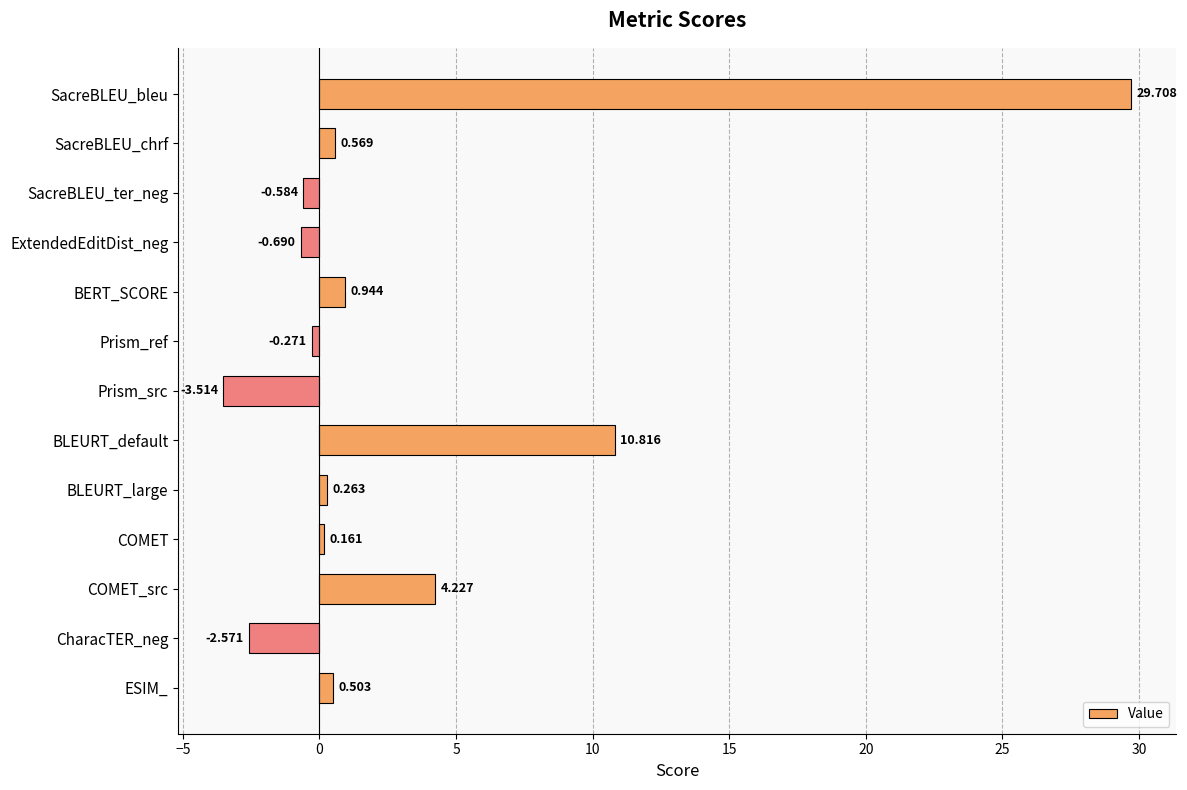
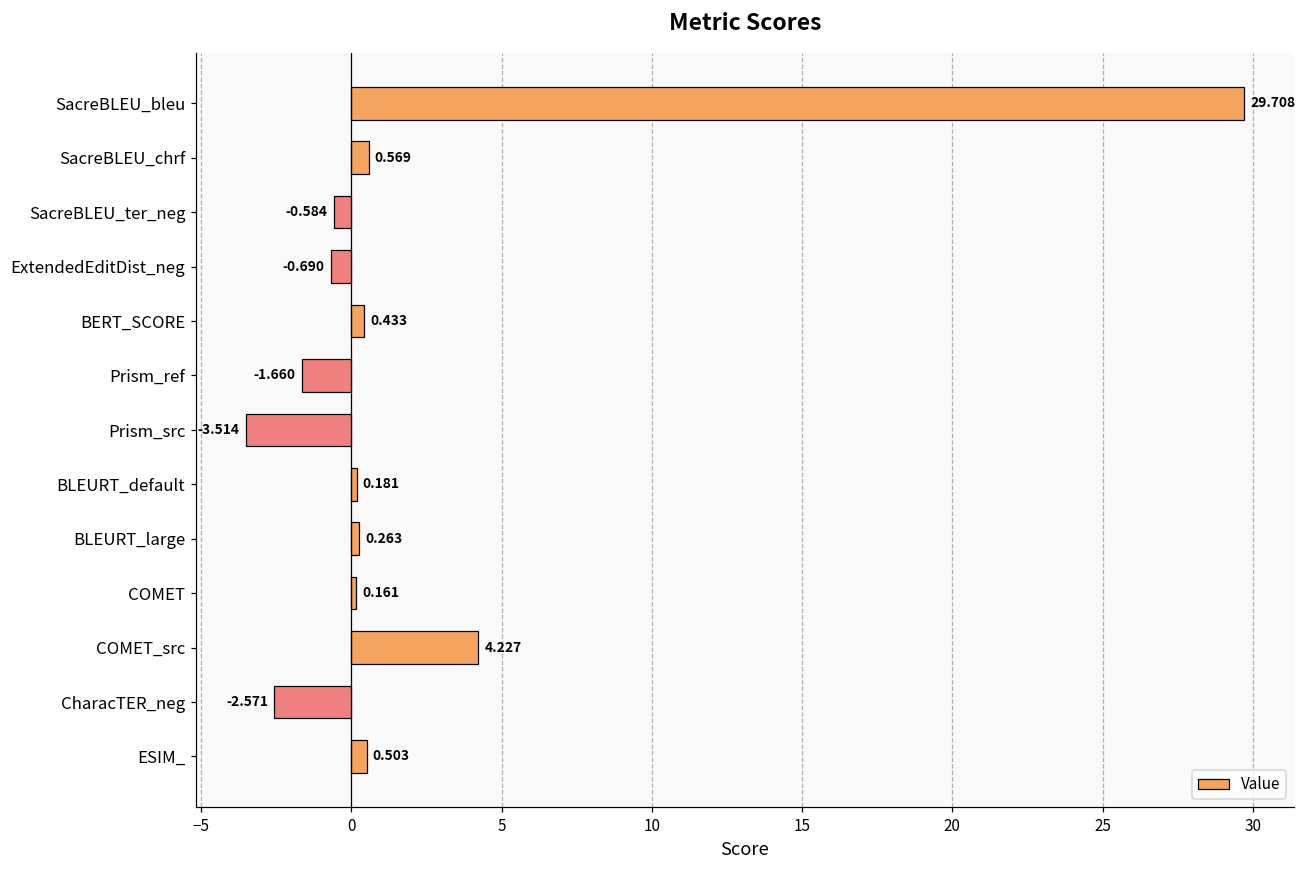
BERT_SCORE: 0.944 -> 0.433
Prism_ref: -0.271 -> -1.660
BLEURT_default: 10.816 -> 0.181
